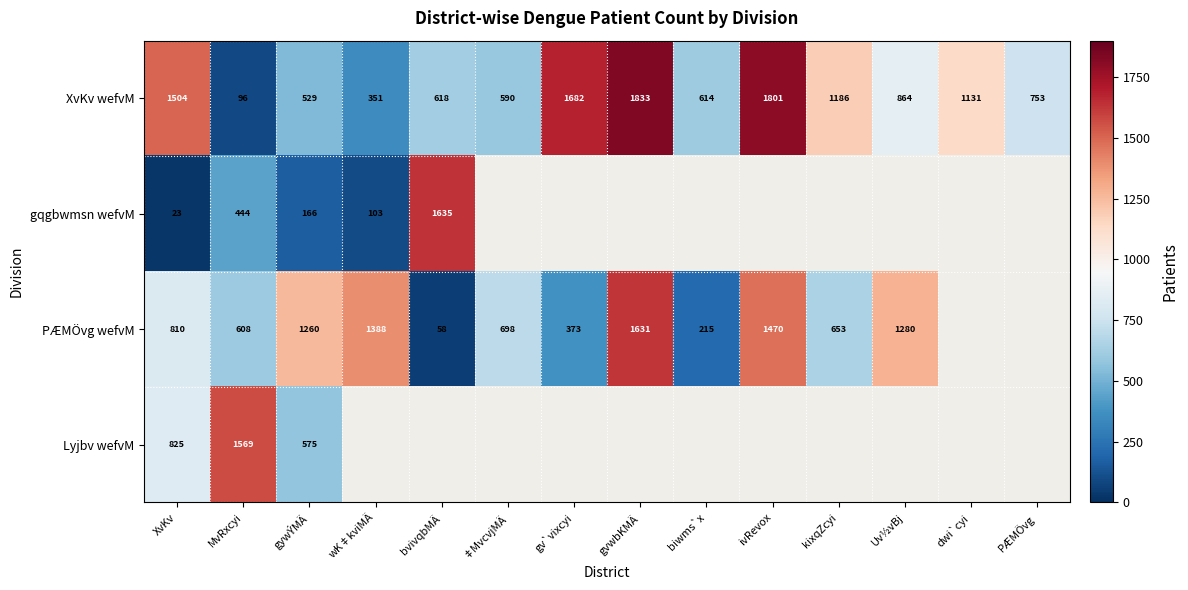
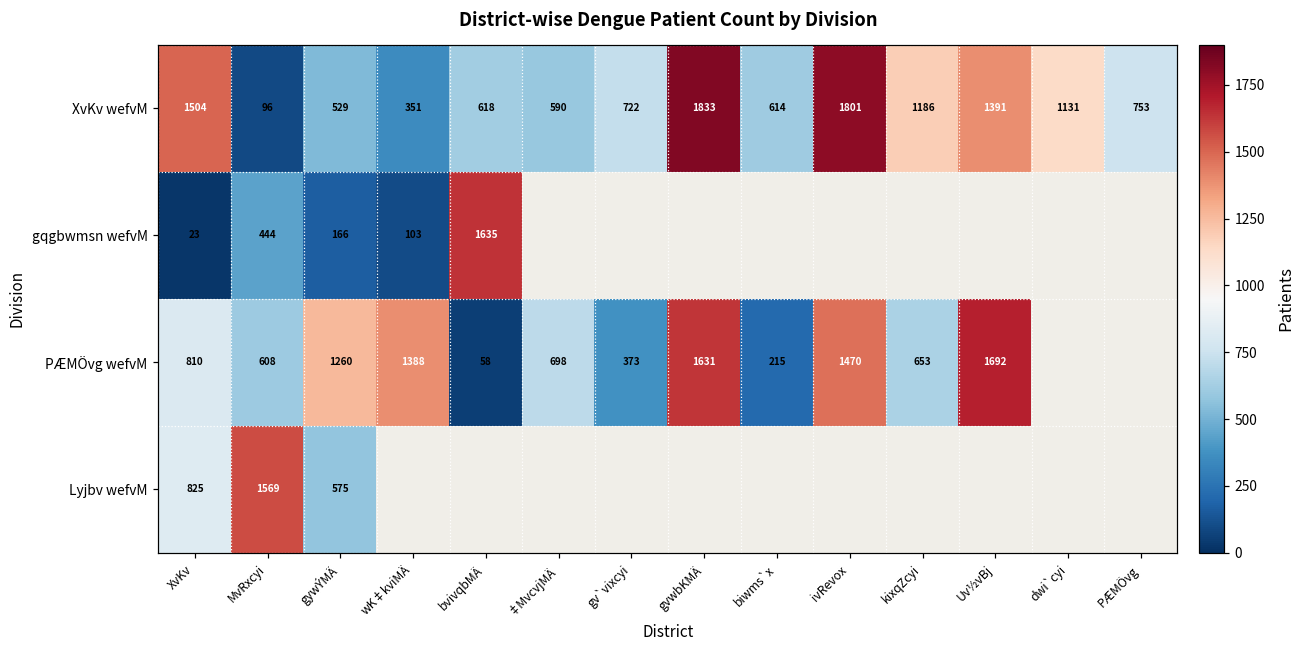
XvKv wefvM, gv`vixcyi: 1682 -> 722
XvKv wefvM, Uv½vBj: 864 -> 1391
PÆMÖvg wefvM, Uv½vBj: 1280 -> 1692
